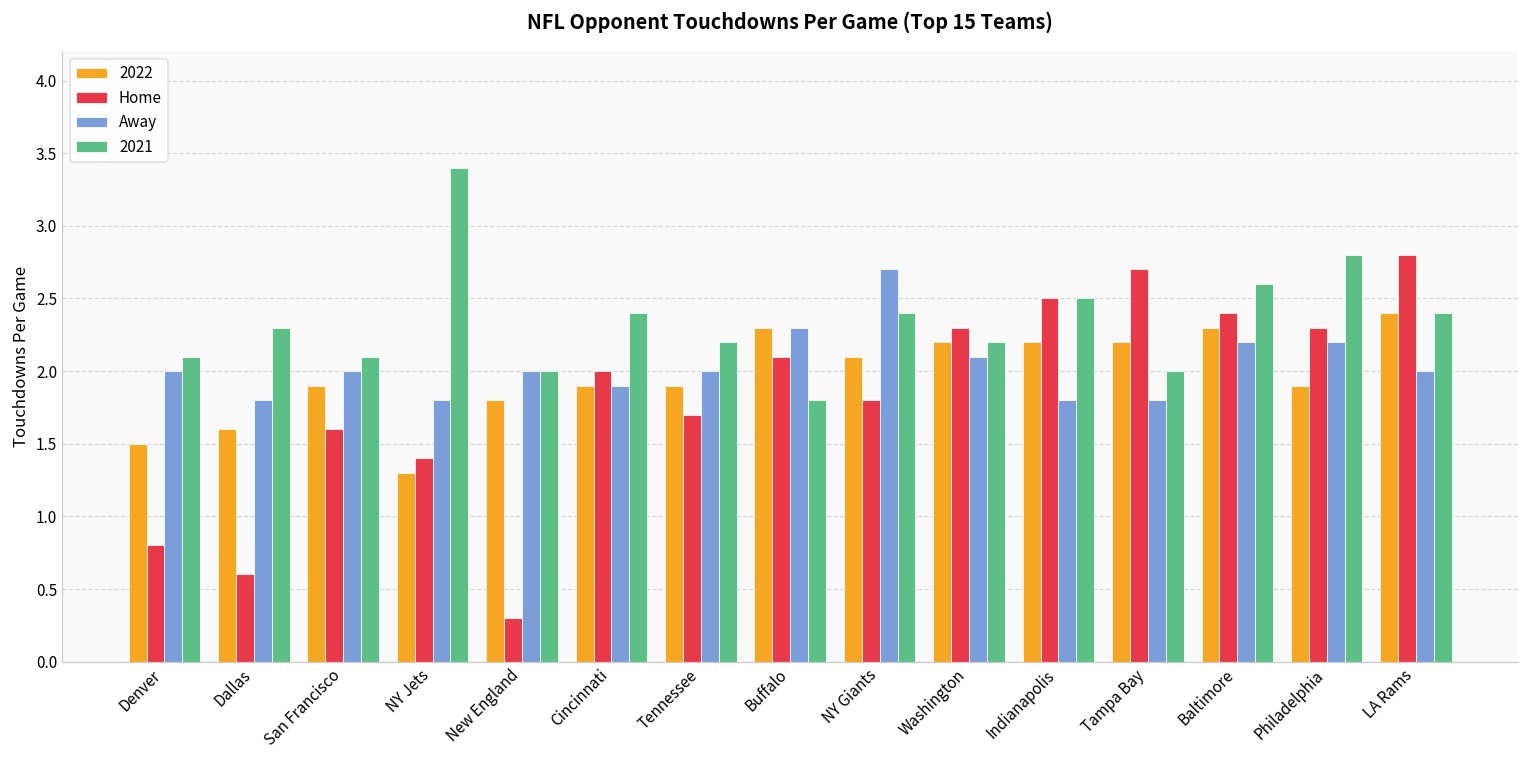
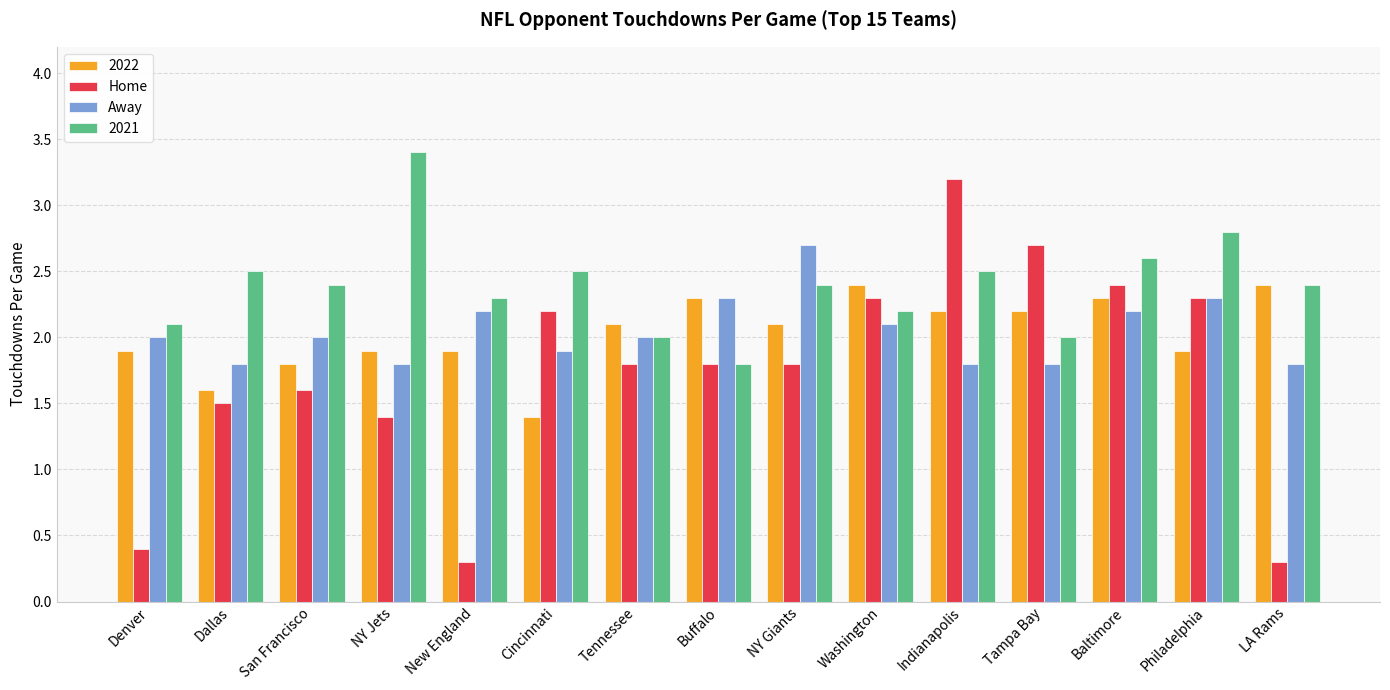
2022, Denver: 1.5 -> 1.9
Home, Denver: 0.8 -> 0.4
Home, Dallas: 0.6 -> 1.5
2021, Dallas: 2.3 -> 2.5
2022, San Francisco: 1.9 -> 1.8
2021, San Francisco: 2.1 -> 2.4
2022, NY Jets: 1.3 -> 1.9
2022, New England: 1.8 -> 1.9
Away, New England: 2.0 -> 2.2
2021, New England: 2.0 -> 2.3
2022, Cincinnati: 1.9 -> 1.4
Home, Cincinnati: 2.0 -> 2.2
2021, Cincinnati: 2.4 -> 2.5
2022, Tennessee: 1.9 -> 2.1
Home, Tennessee: 1.7 -> 1.8
2021, Tennessee: 2.2 -> 2.0
Home, Buffalo: 2.1 -> 1.8
2022, Washington: 2.2 -> 2.4
Home, Indianapolis: 2.5 -> 3.2
Away, Philadelphia: 2.2 -> 2.3
Home, LA Rams: 2.8 -> 0.3
Away, LA Rams: 2.0 -> 1.8
